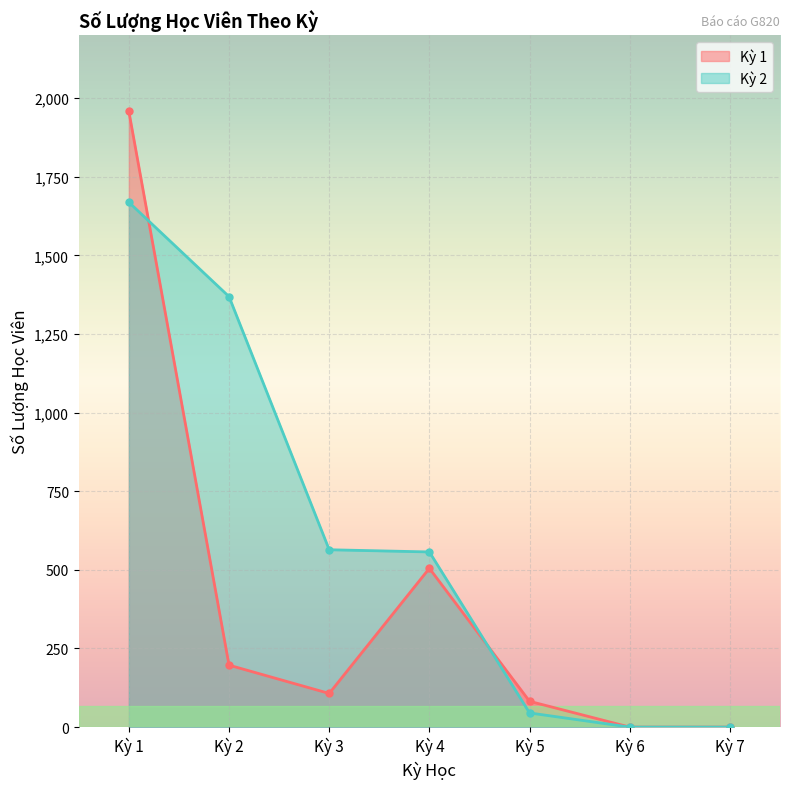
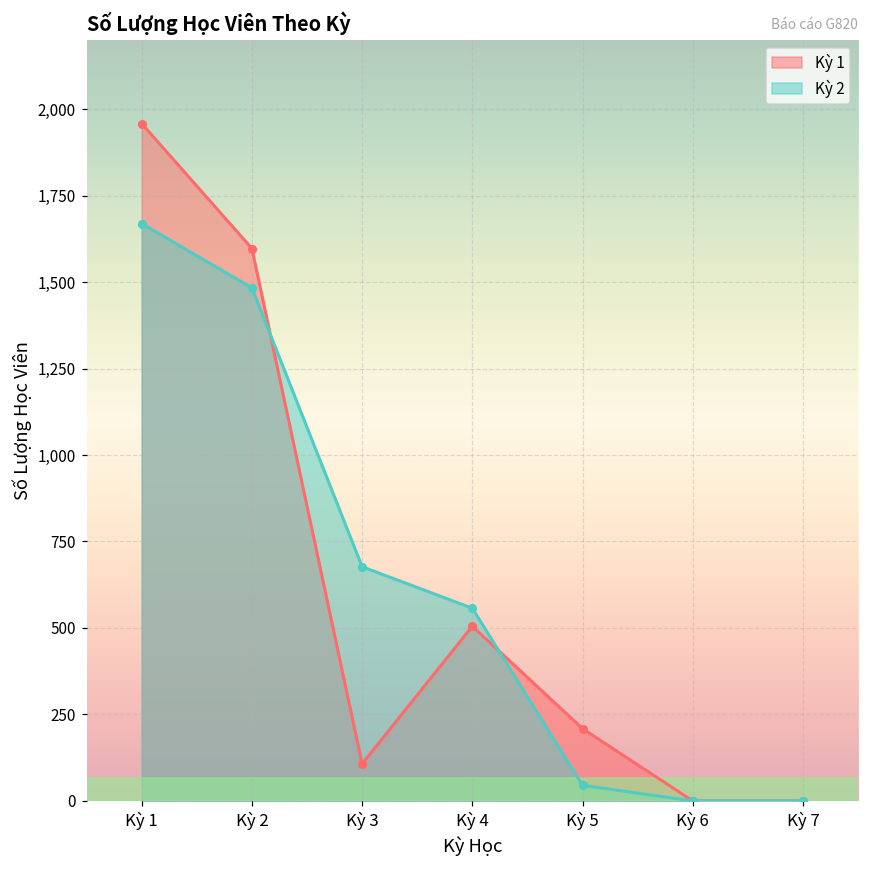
Kỳ 1, Kỳ 2: 200 -> 1,600
Kỳ 2, Kỳ 2: 1,370 -> 1,480
Kỳ 2, Kỳ 3: 560 -> 680
Kỳ 1, Kỳ 5: 80 -> 210
